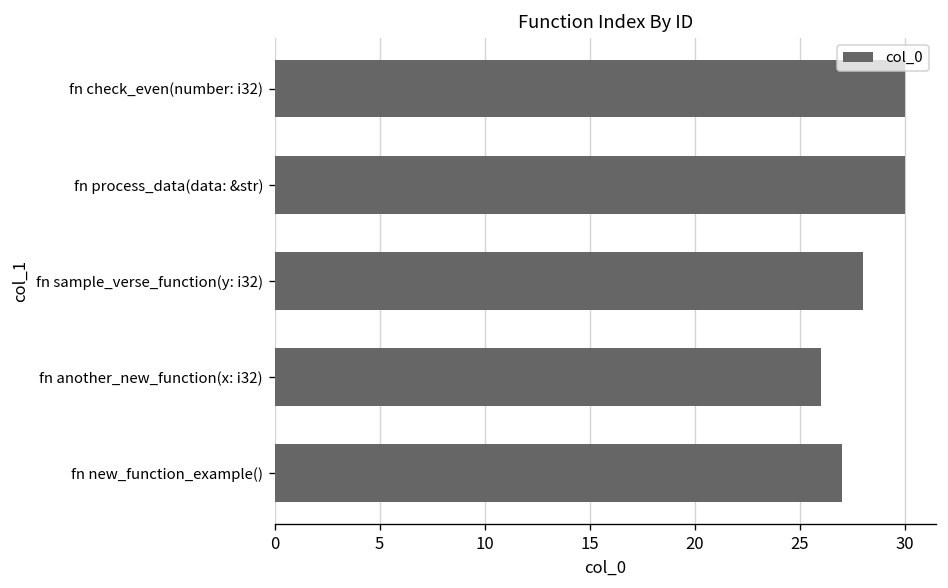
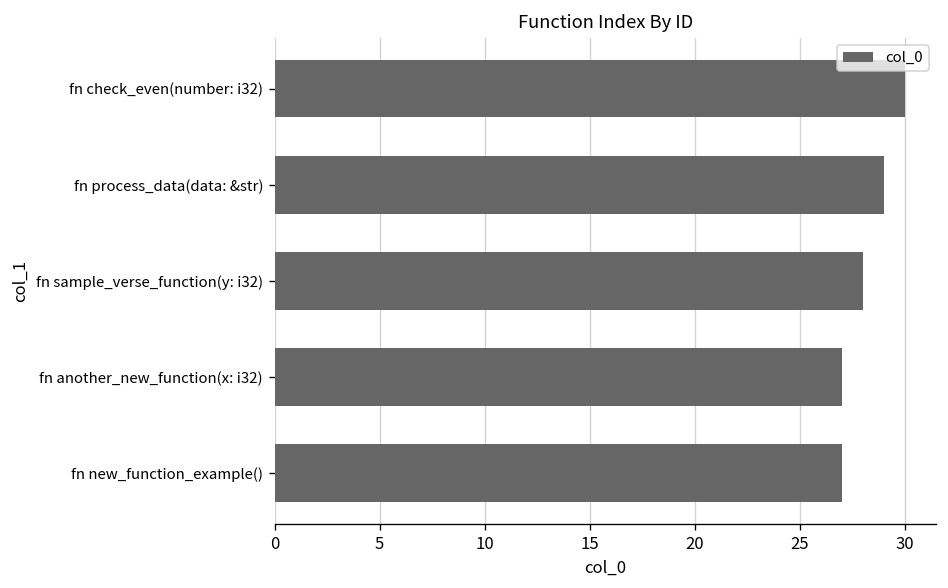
fn process_data(data: &str): 30 -> 29
fn another_new_function(x: i32): 26 -> 27
